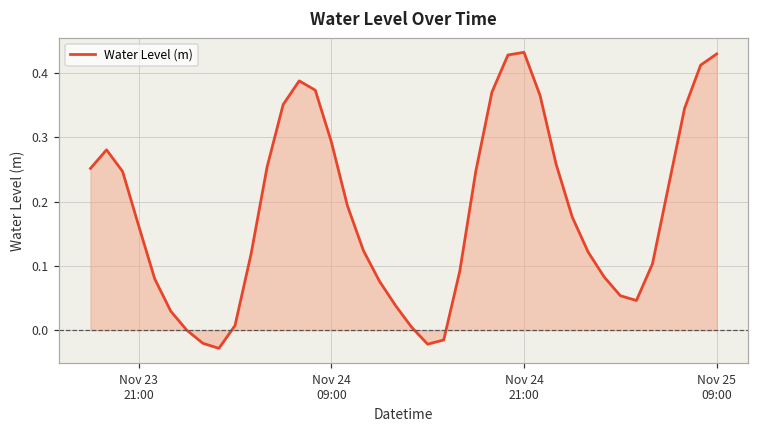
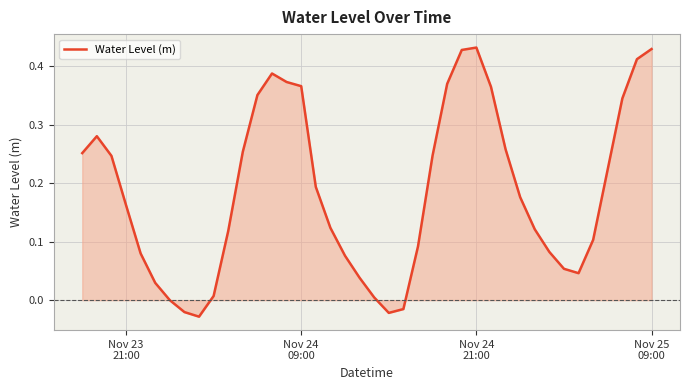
Water Level (m), Nov 24 09:00: 0.29 -> 0.37
